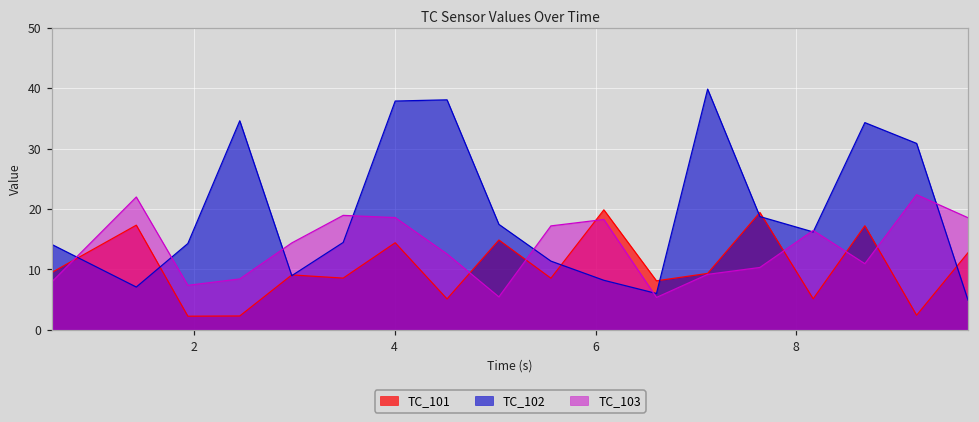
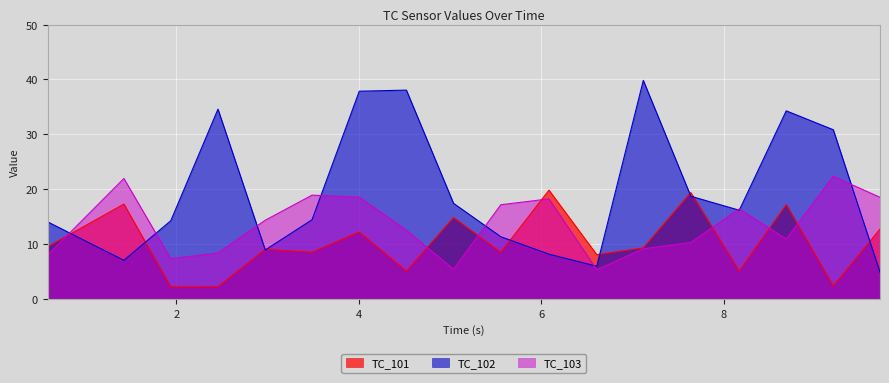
TC_101, 4: 14 -> 12
